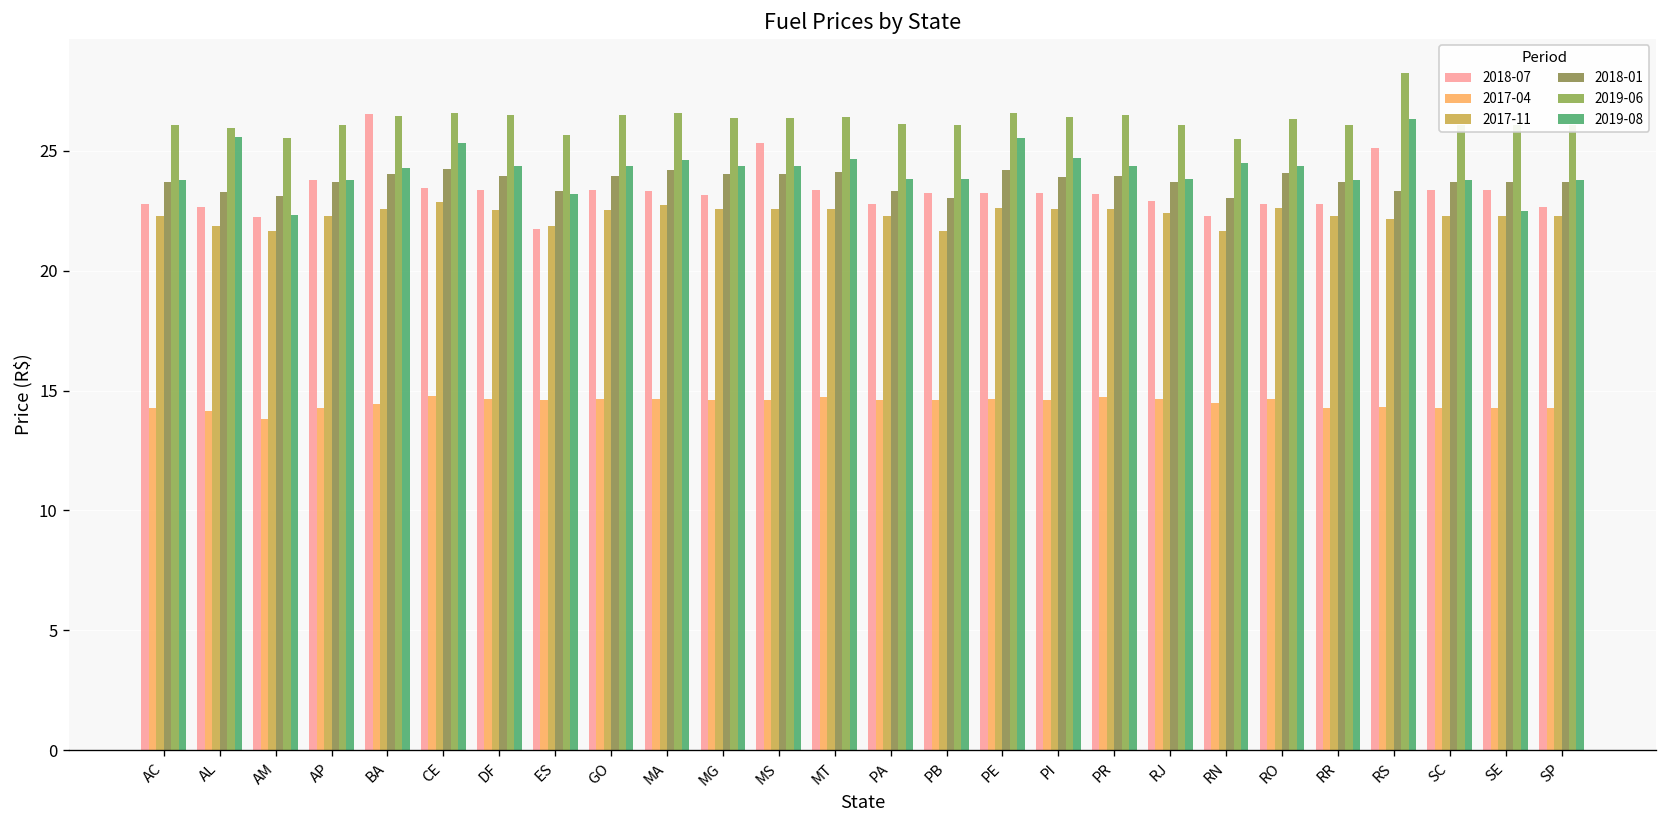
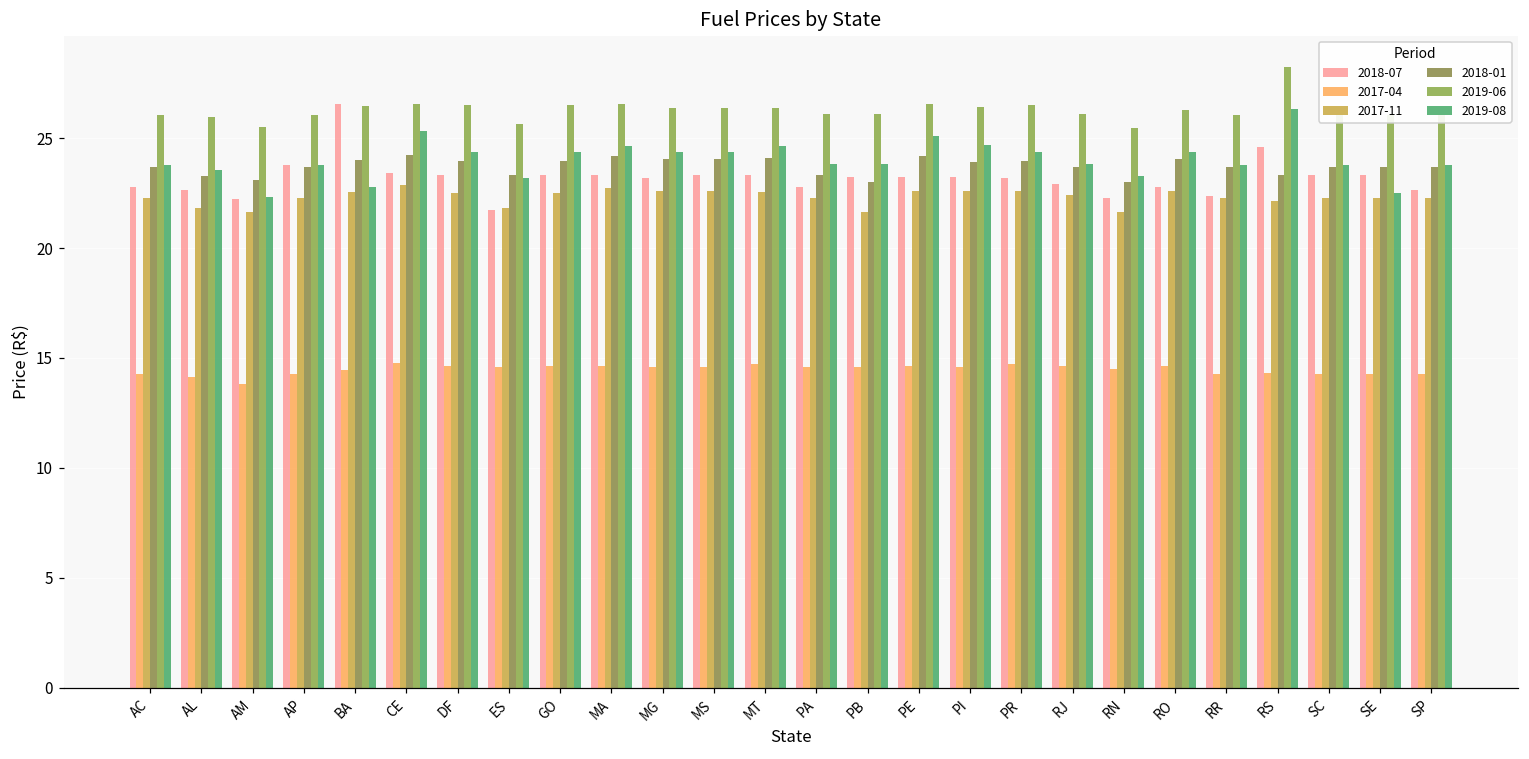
2019-08, AL: 25.6 -> 23.5
2019-08, BA: 24.3 -> 22.8
2018-07, MS: 25.3 -> 23.3
2019-08, PE: 25.5 -> 25.1
2019-08, RN: 24.5 -> 23.3
2018-07, RR: 22.8 -> 22.4
2018-07, RS: 25.1 -> 24.6
